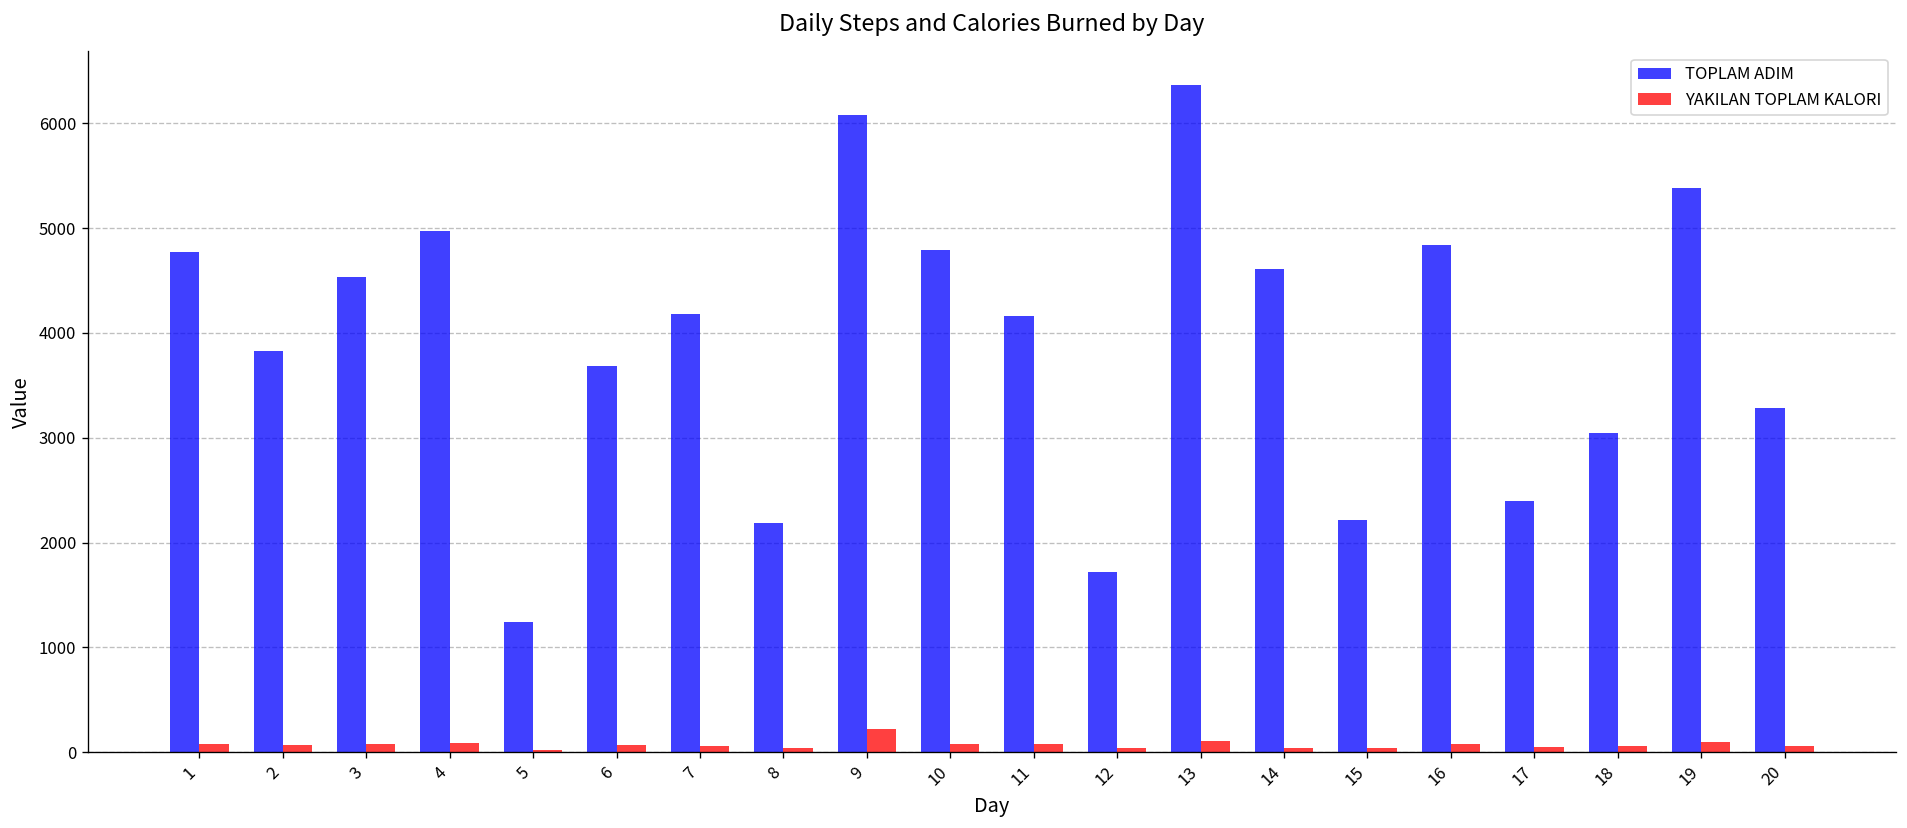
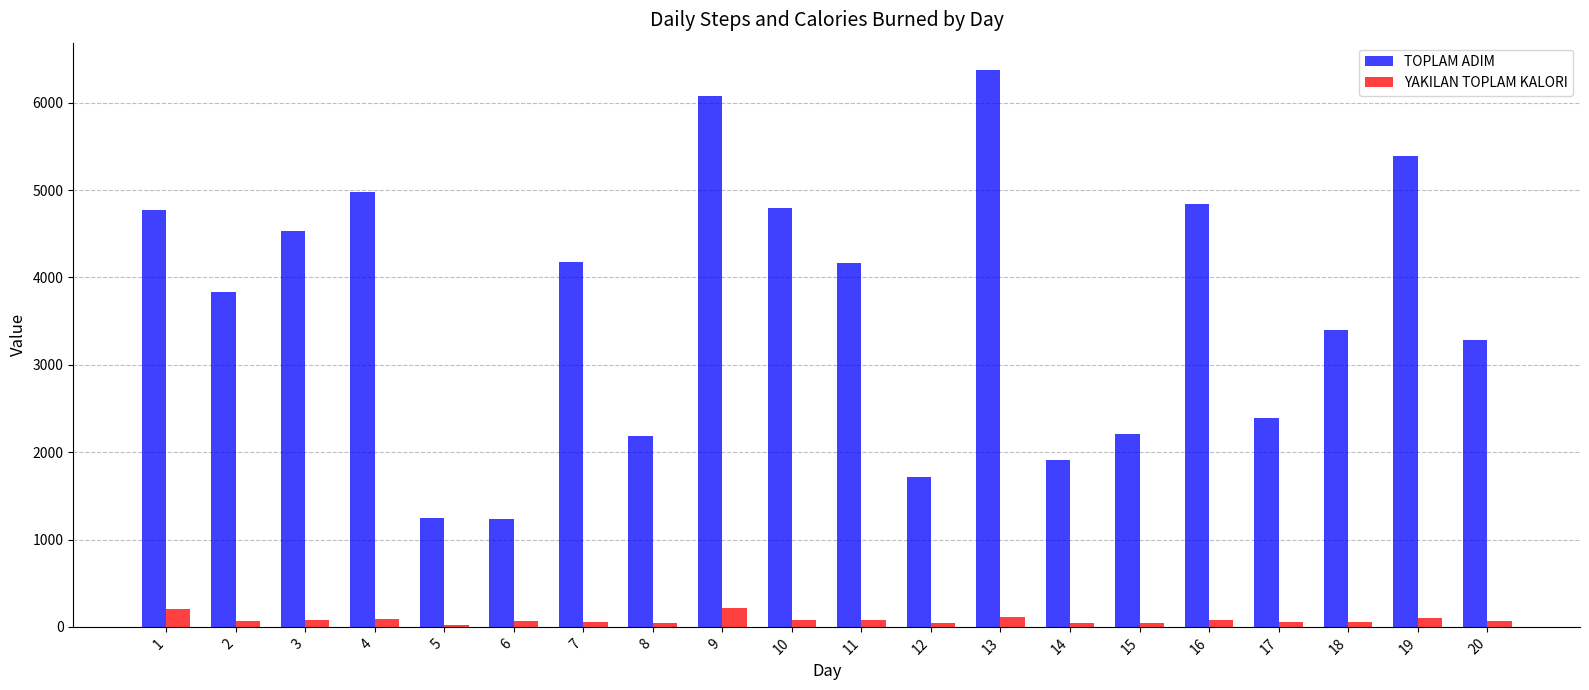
YAKILAN TOPLAM KALORI, 1: 100 -> 200
TOPLAM ADIM, 6: 3700 -> 1200
TOPLAM ADIM, 14: 4600 -> 1900
TOPLAM ADIM, 18: 3000 -> 3400
